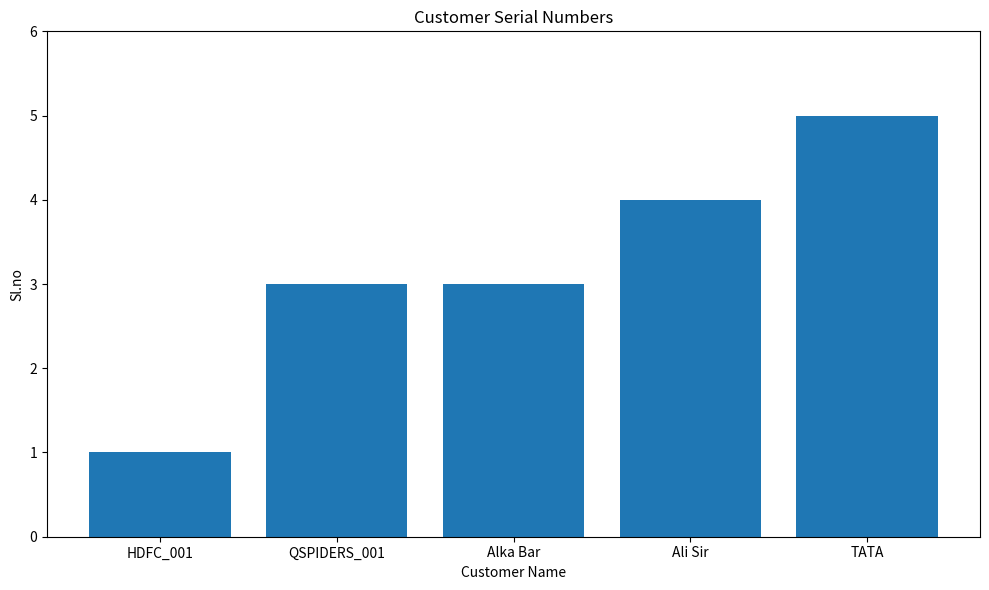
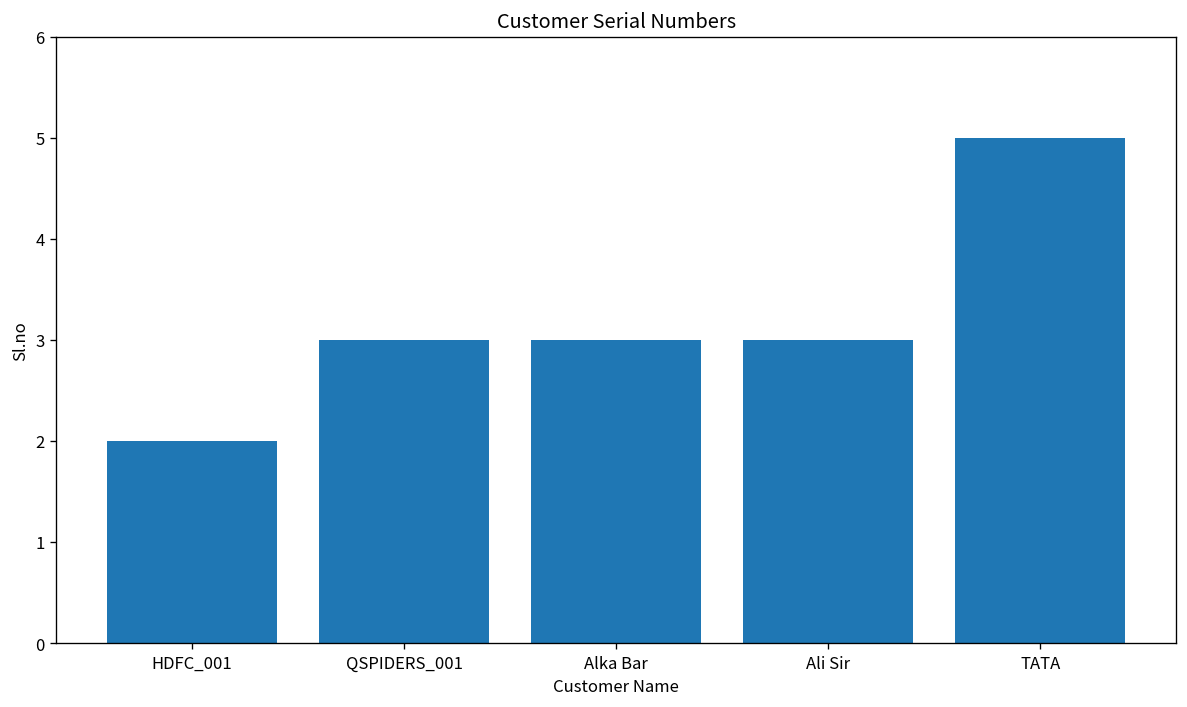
HDFC_001: 1 -> 2
Ali Sir: 4 -> 3
